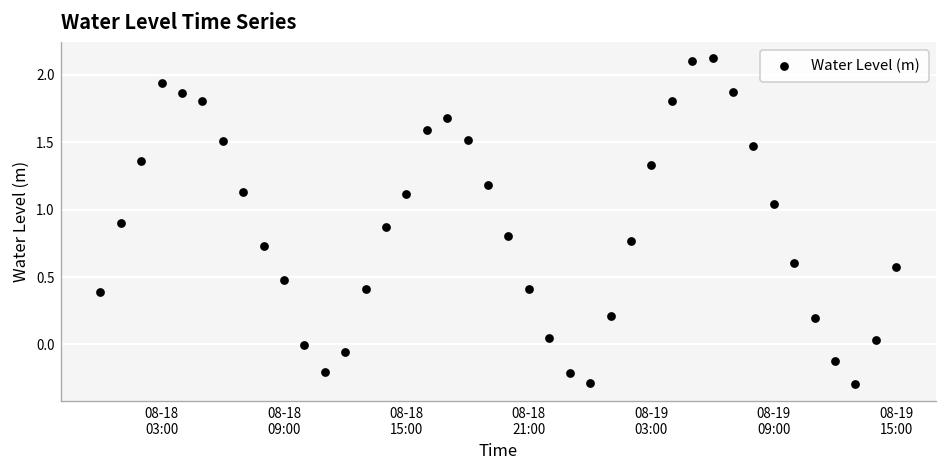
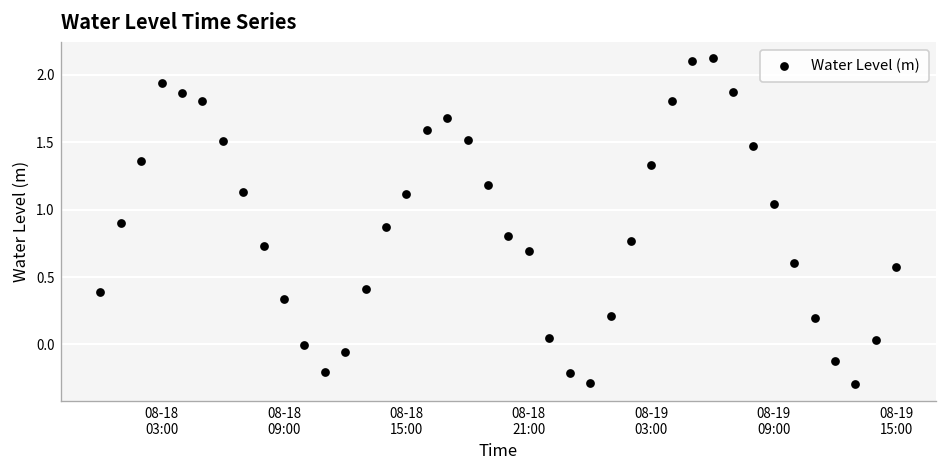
08-18 09:00: 0.48 -> 0.33
08-18 21:00: 0.41 -> 0.70
